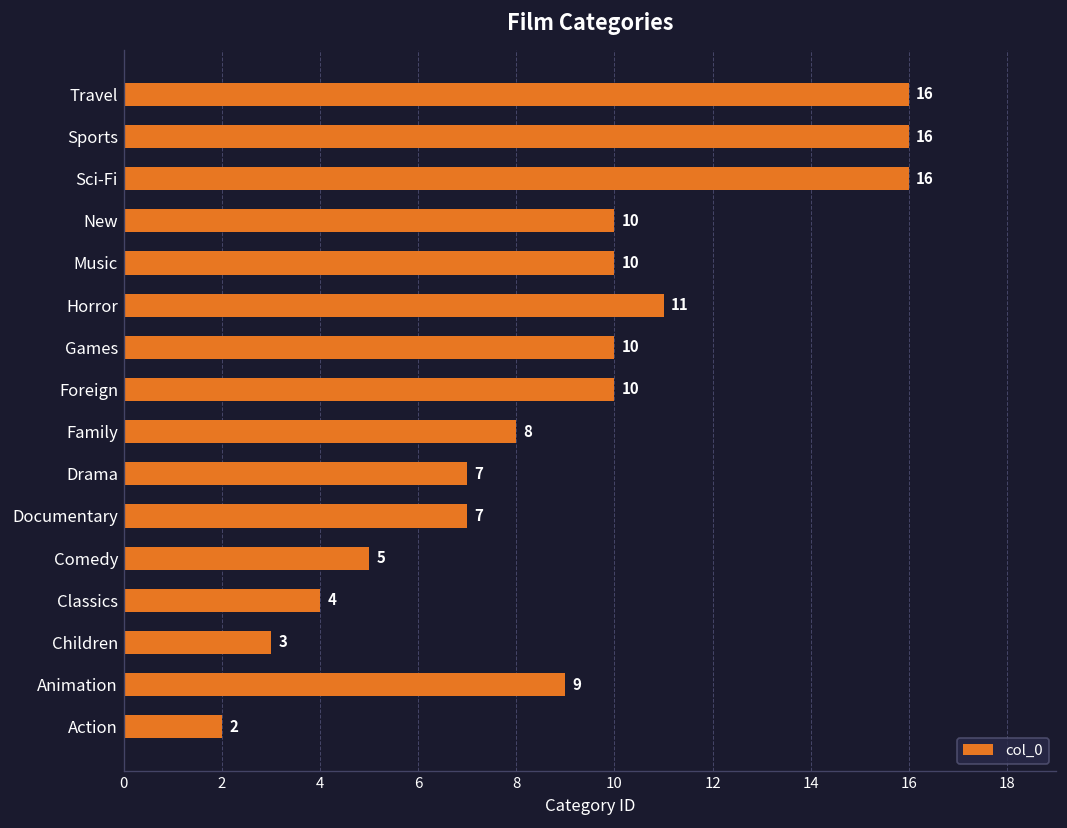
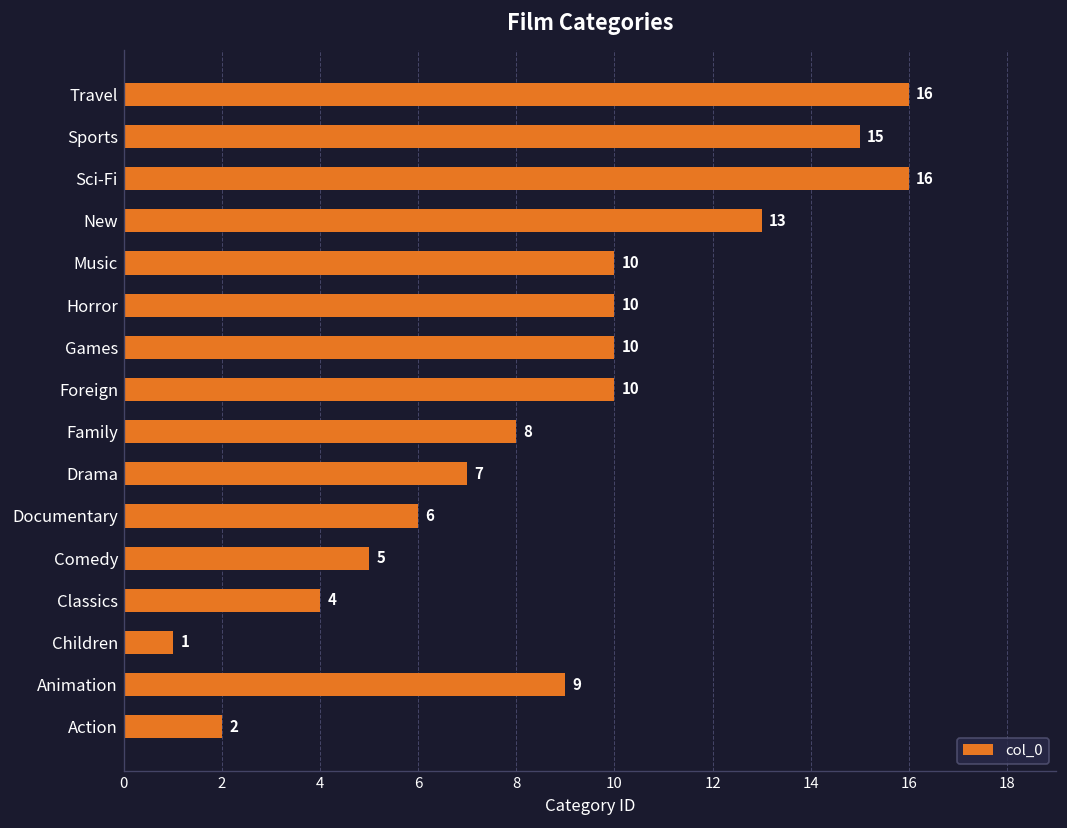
Sports: 16 -> 15
New: 10 -> 13
Horror: 11 -> 10
Documentary: 7 -> 6
Children: 3 -> 1
